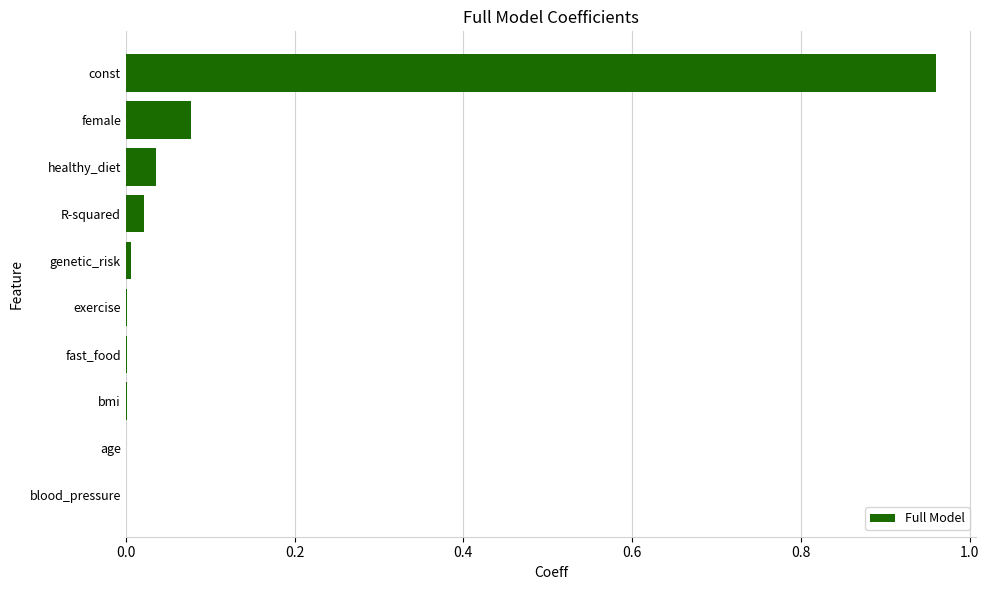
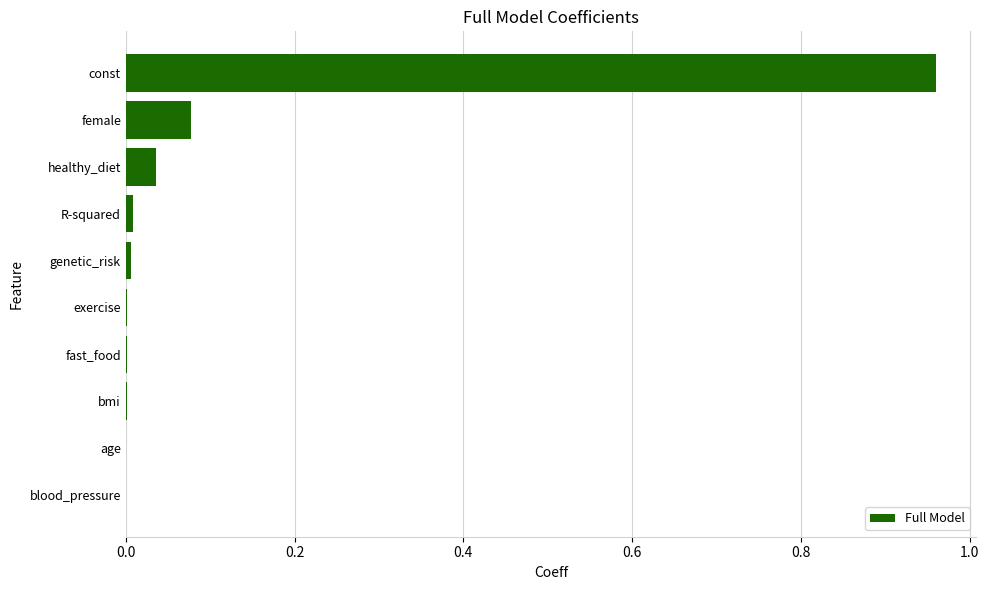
R-squared: 0.02 -> 0.01
